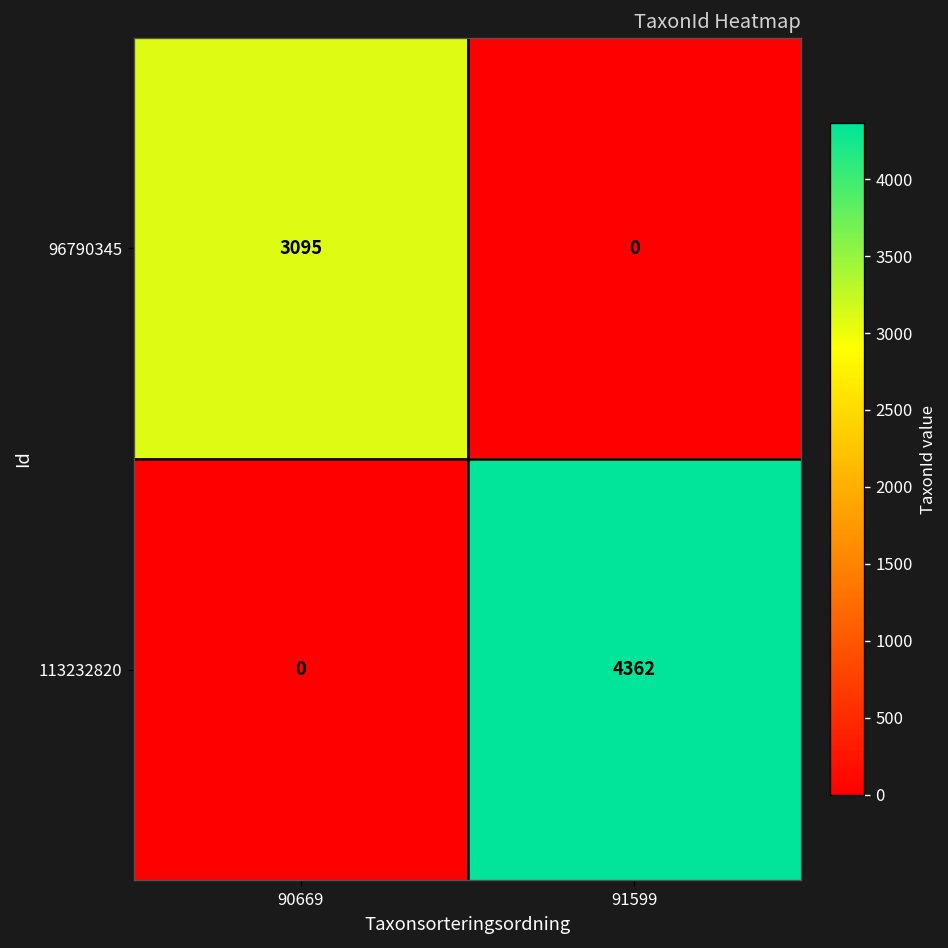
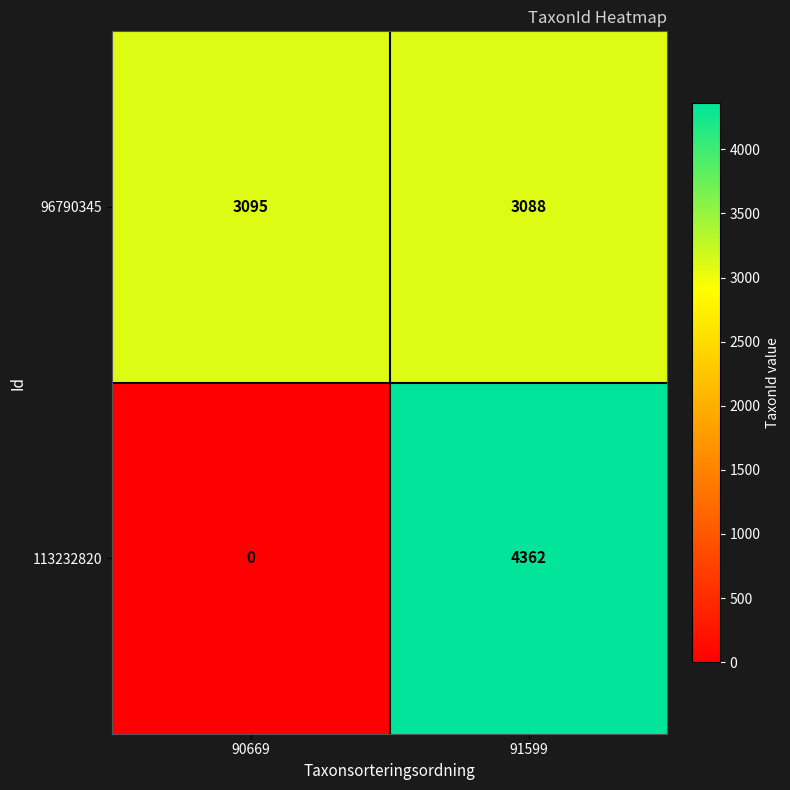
96790345, 91599: 0 -> 3088
